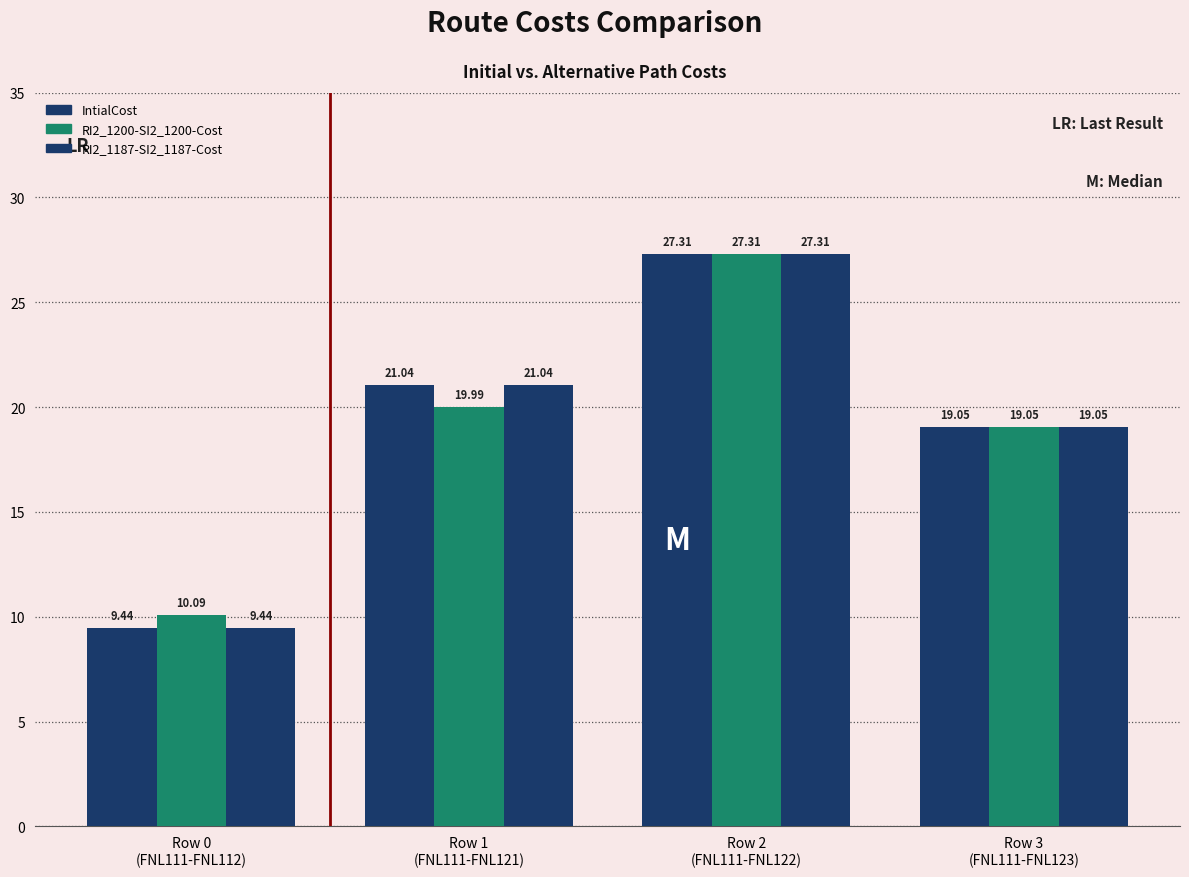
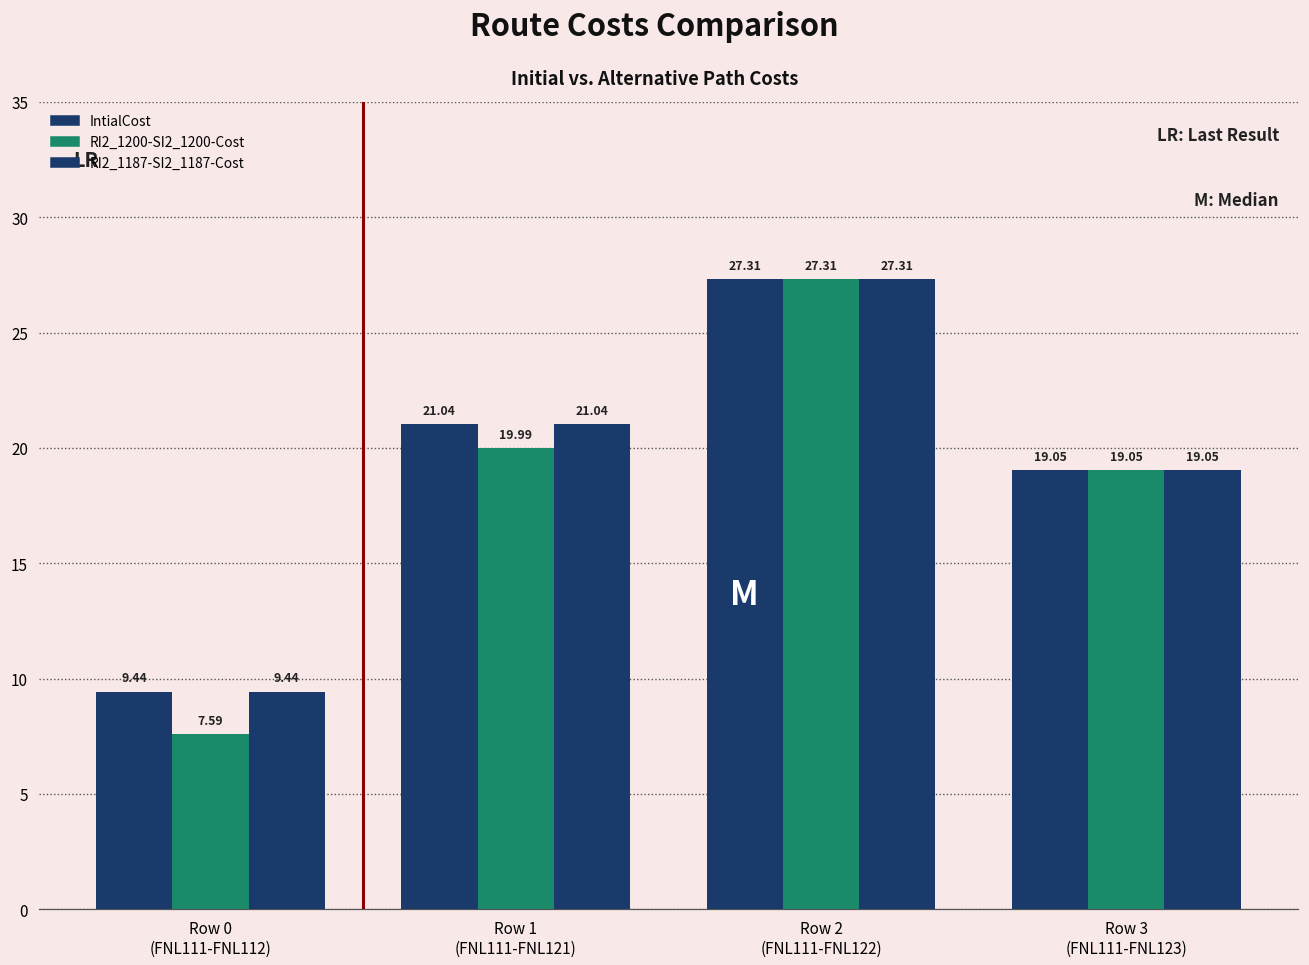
RI2_1200-SI2_1200-Cost, Row 0 (FNL111-FNL112): 10.09 -> 7.59
